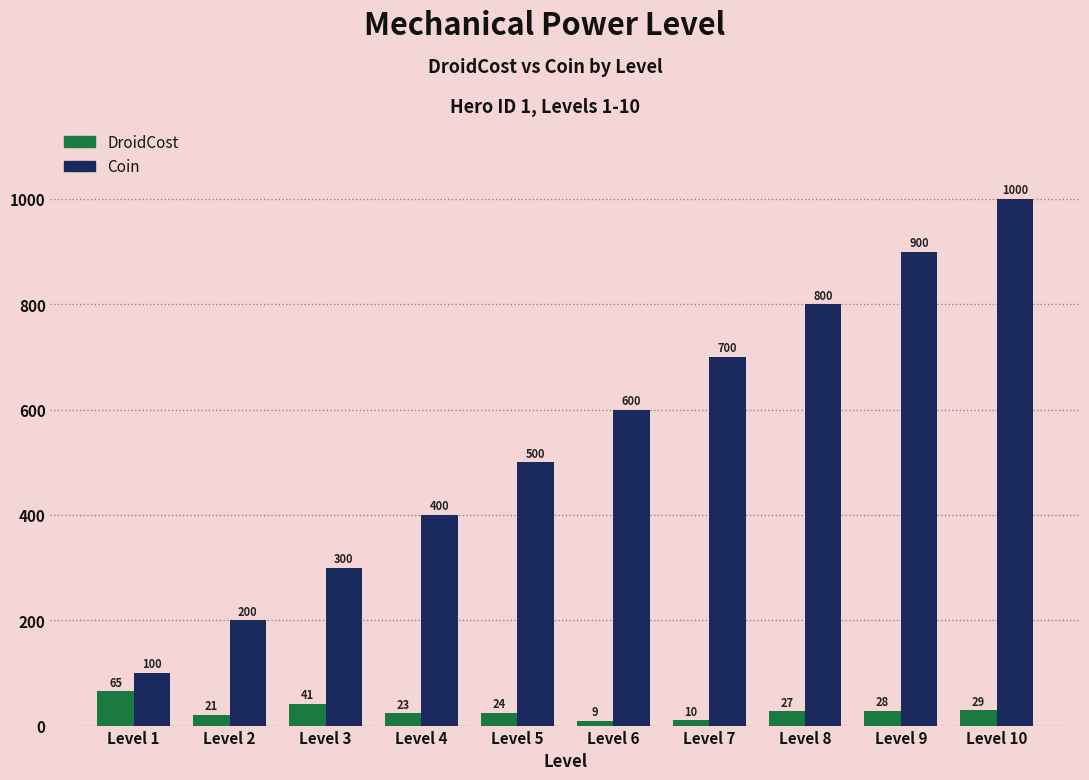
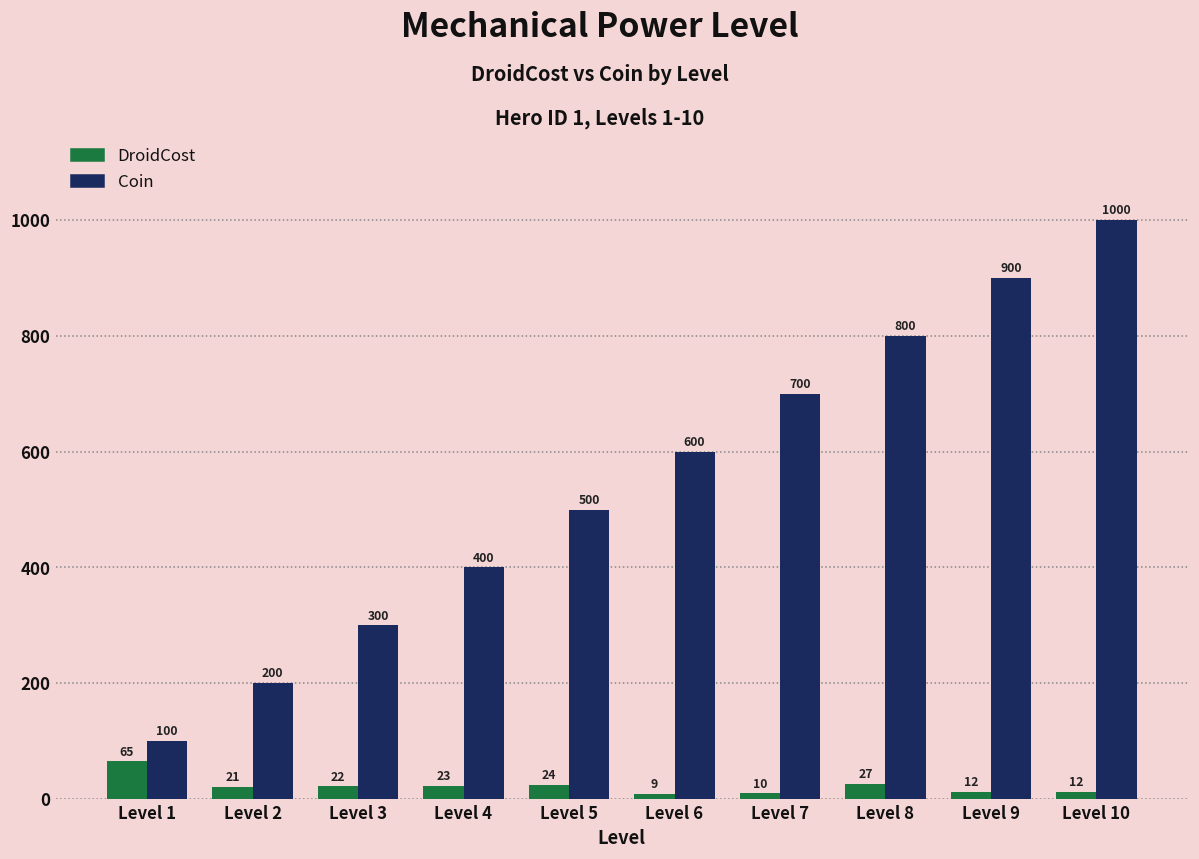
DroidCost, Level 3: 41 -> 22
DroidCost, Level 9: 28 -> 12
DroidCost, Level 10: 29 -> 12
